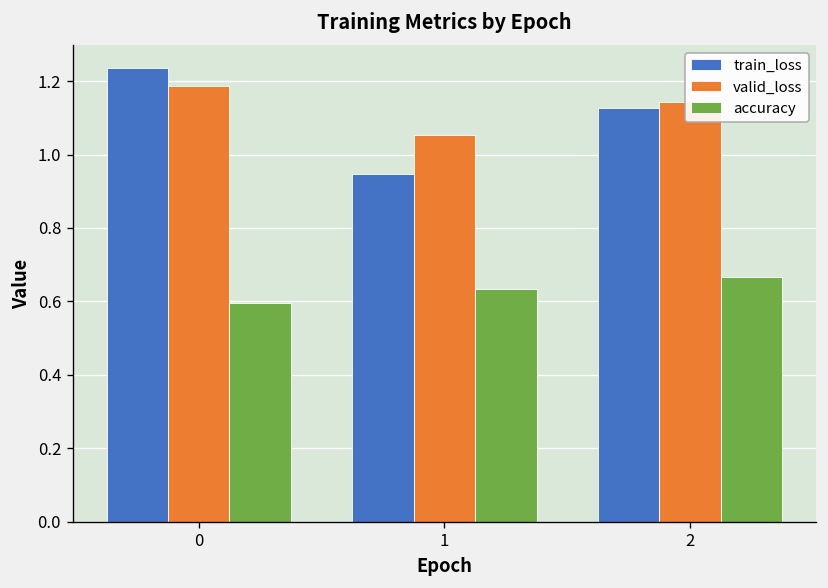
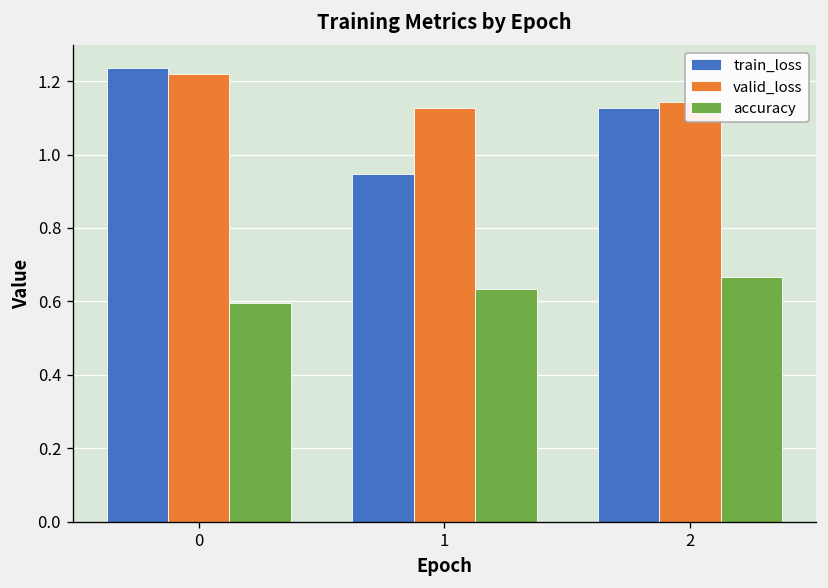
valid_loss, 0: 1.19 -> 1.22
valid_loss, 1: 1.05 -> 1.13
